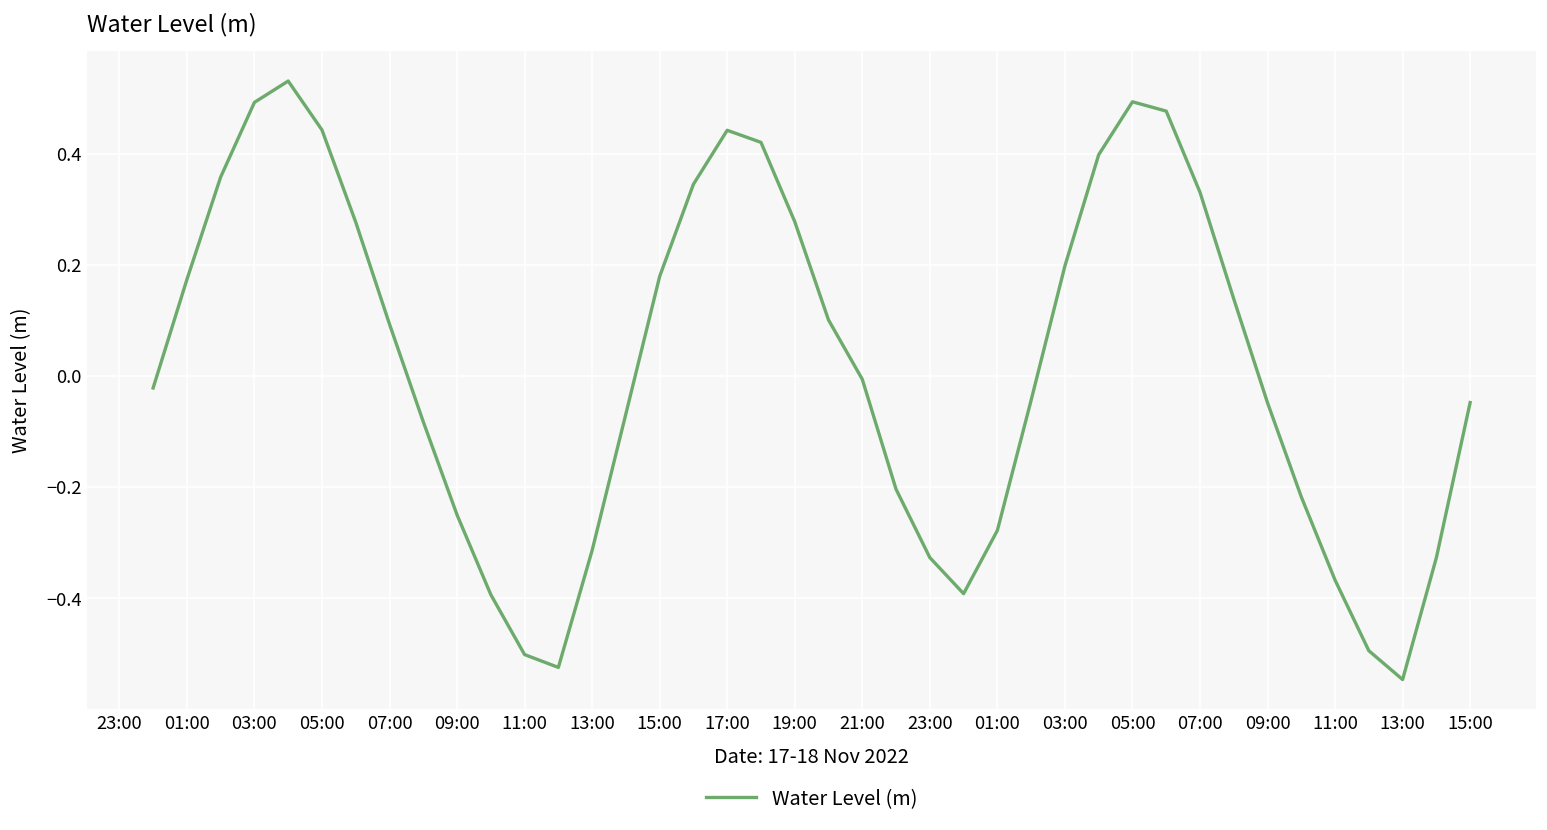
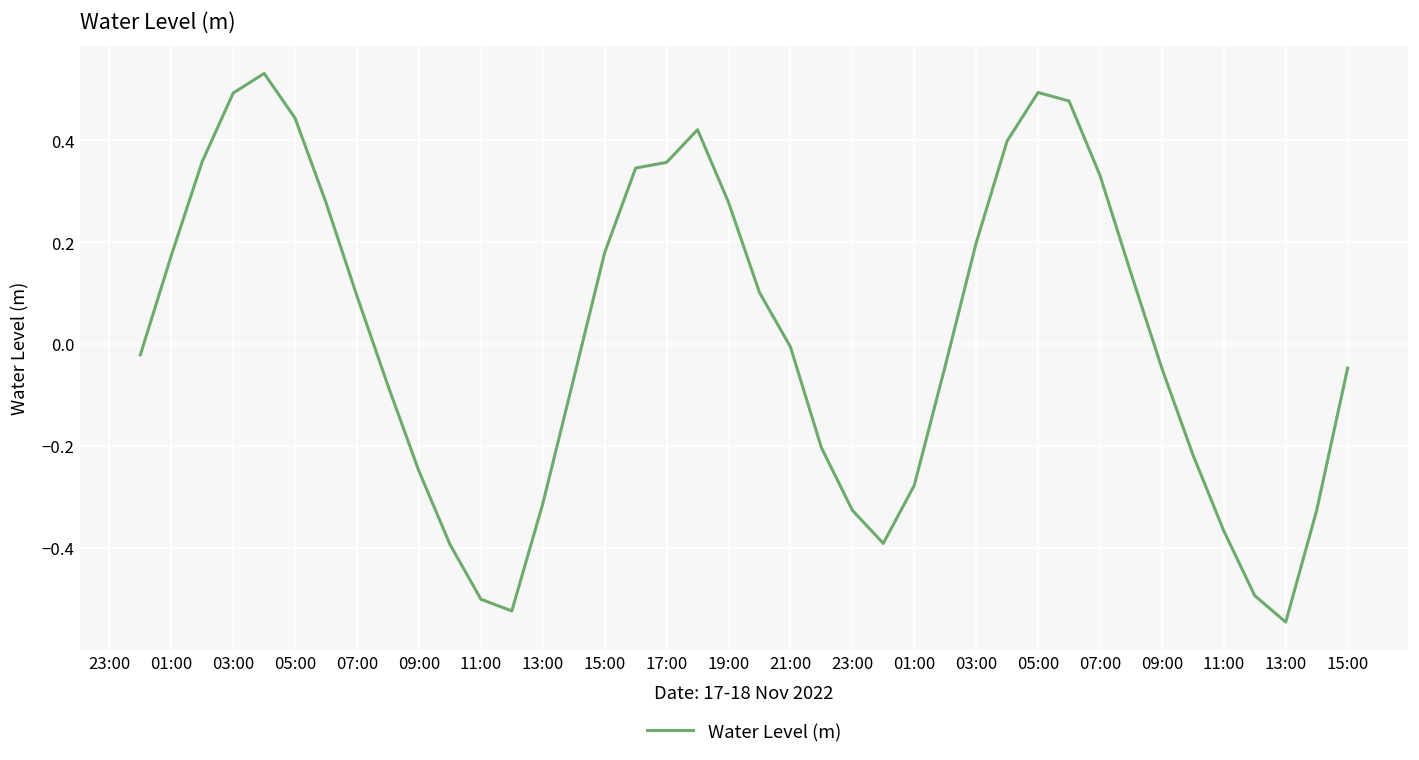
17:00: 0.44 -> 0.36
